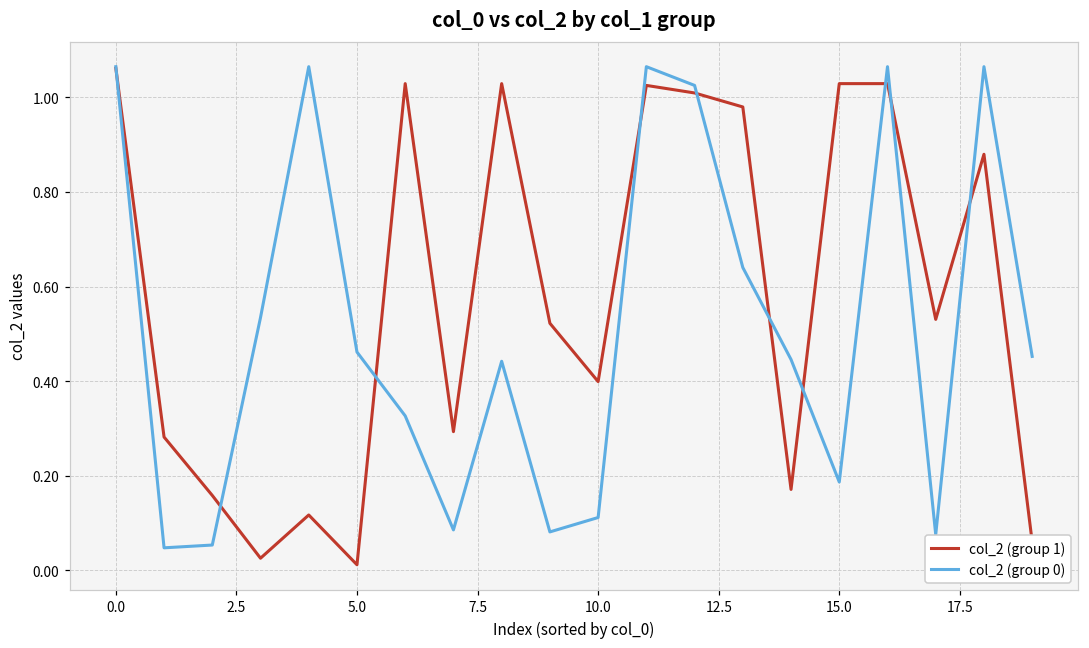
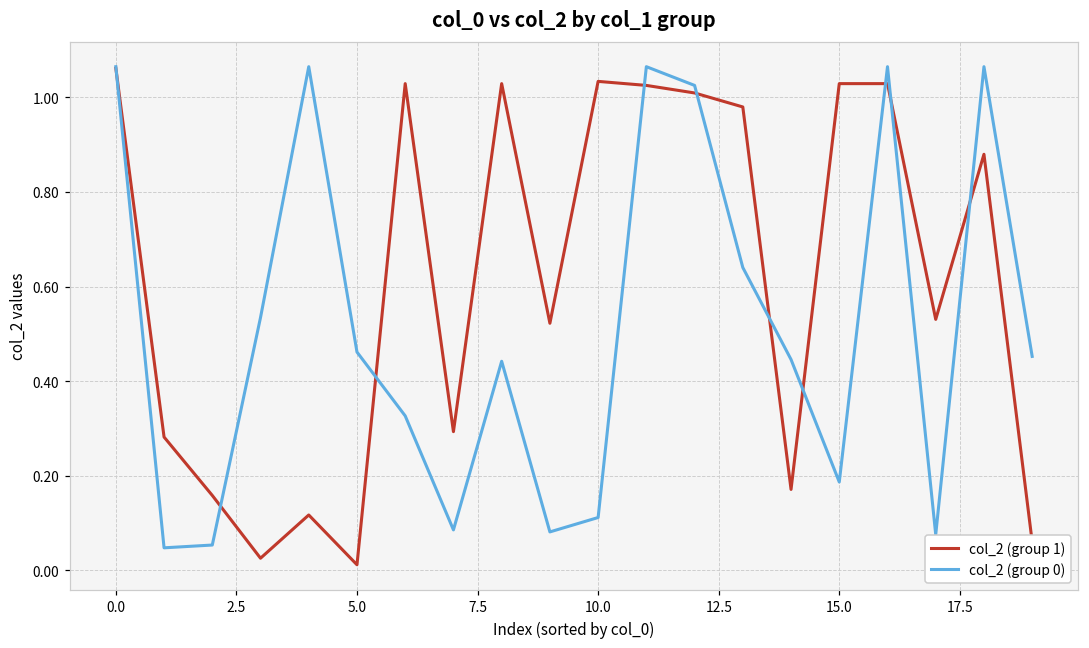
col_2 (group 1), 10.0: 0.40 -> 1.03
